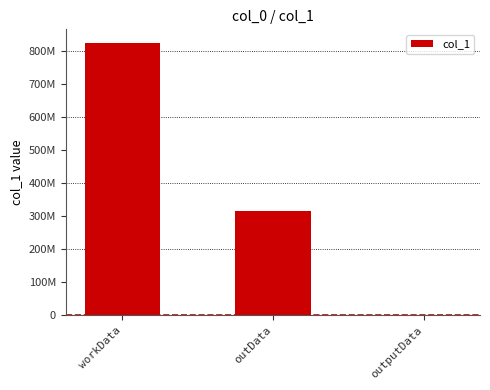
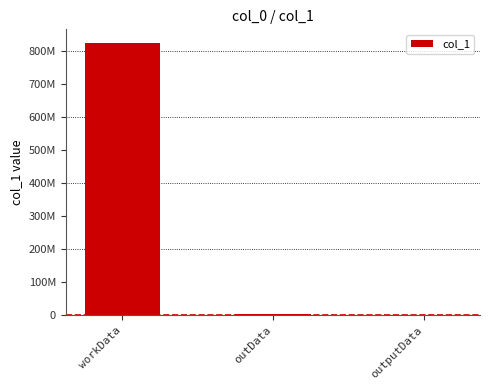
outData: 320000000 -> 0
